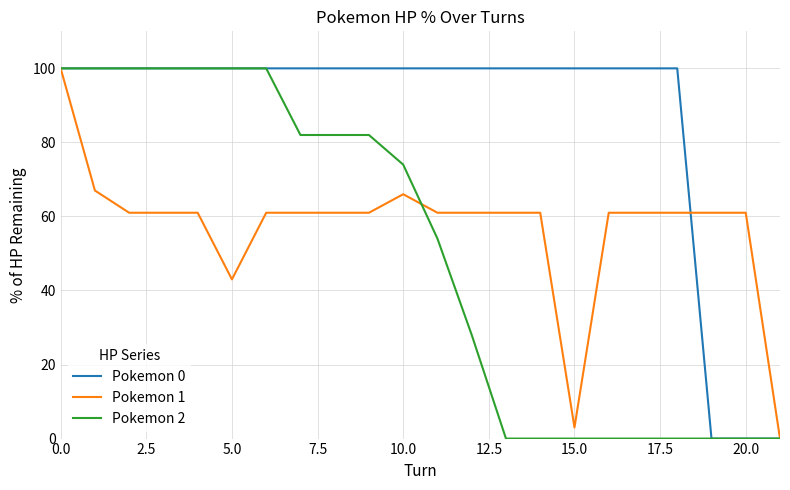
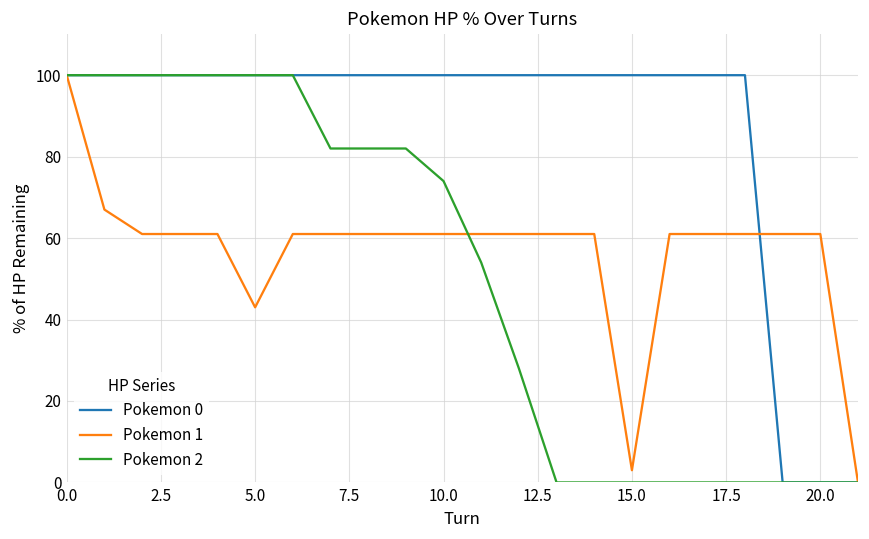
Pokemon 1, 10.0: 66 -> 61
